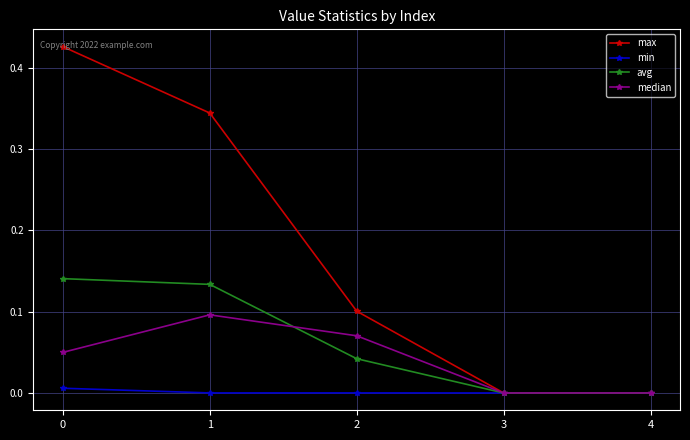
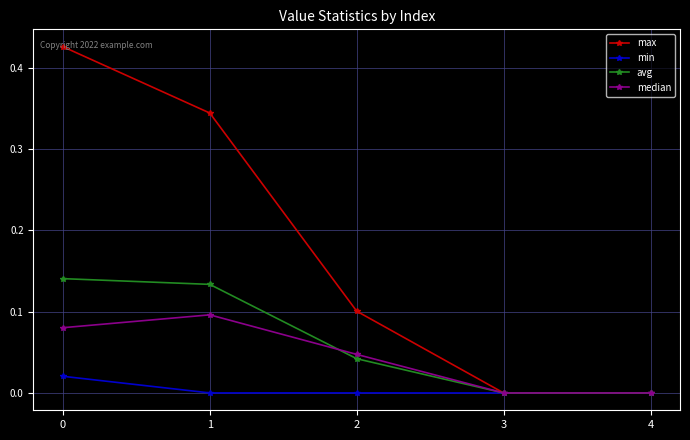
min, 0: 0.01 -> 0.02
median, 0: 0.05 -> 0.08
median, 2: 0.07 -> 0.05
